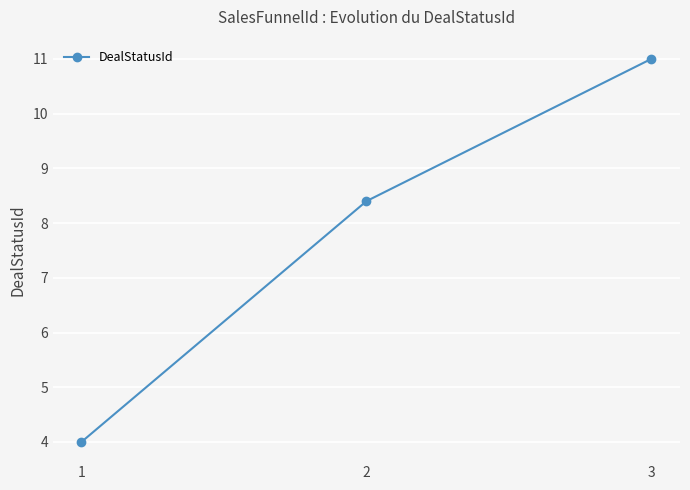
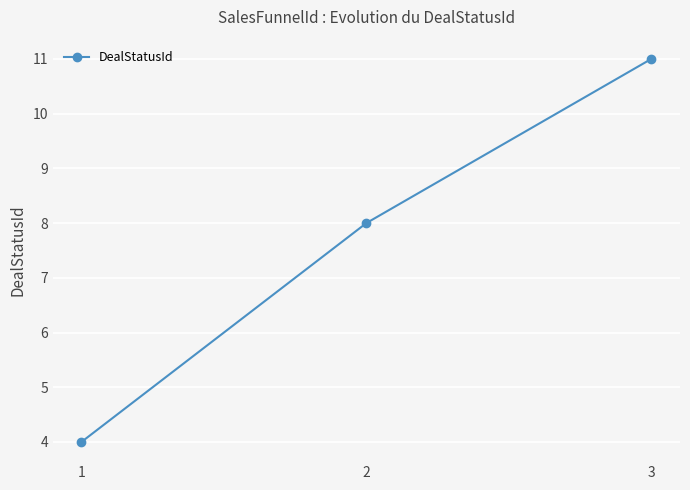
2: 8.4 -> 8.0
